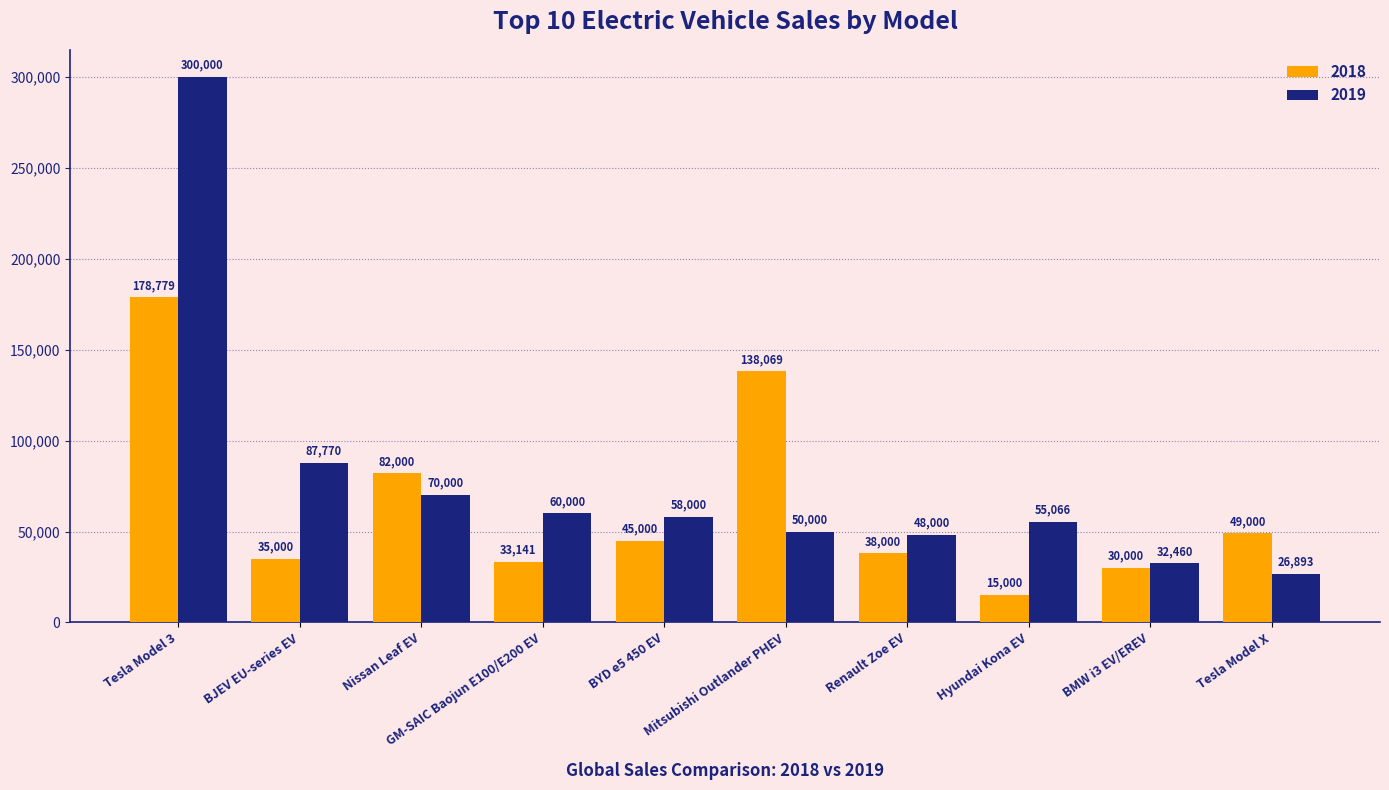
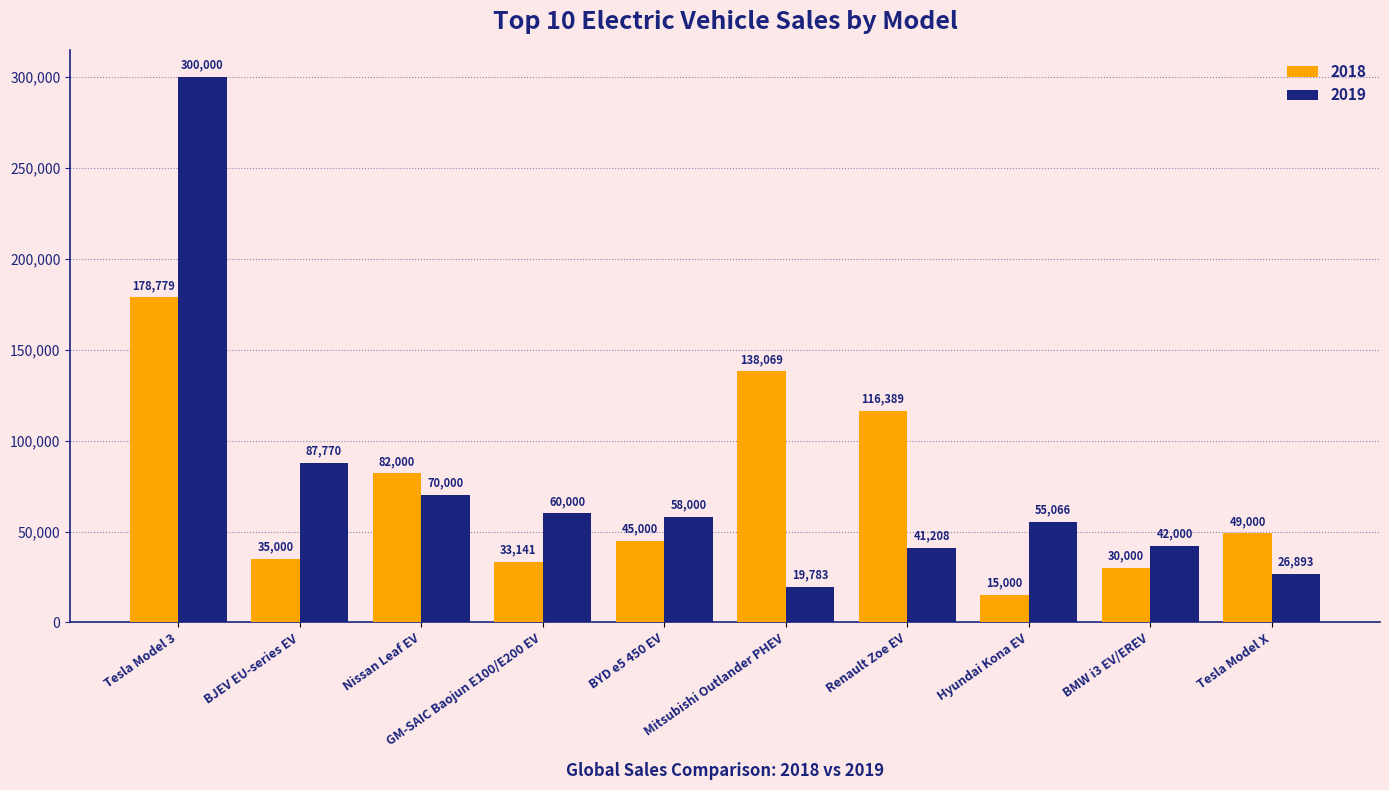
2019, Mitsubishi Outlander PHEV: 50,000 -> 19,783
2018, Renault Zoe EV: 38,000 -> 116,389
2019, Renault Zoe EV: 48,000 -> 41,208
2019, BMW i3 EV/EREV: 32,460 -> 42,000
